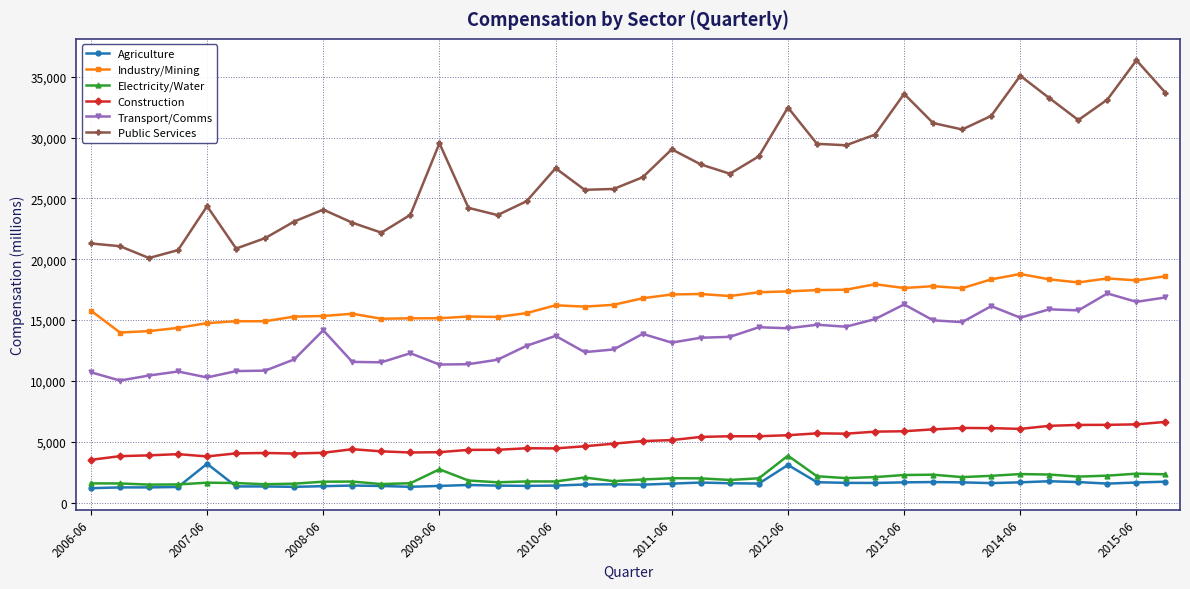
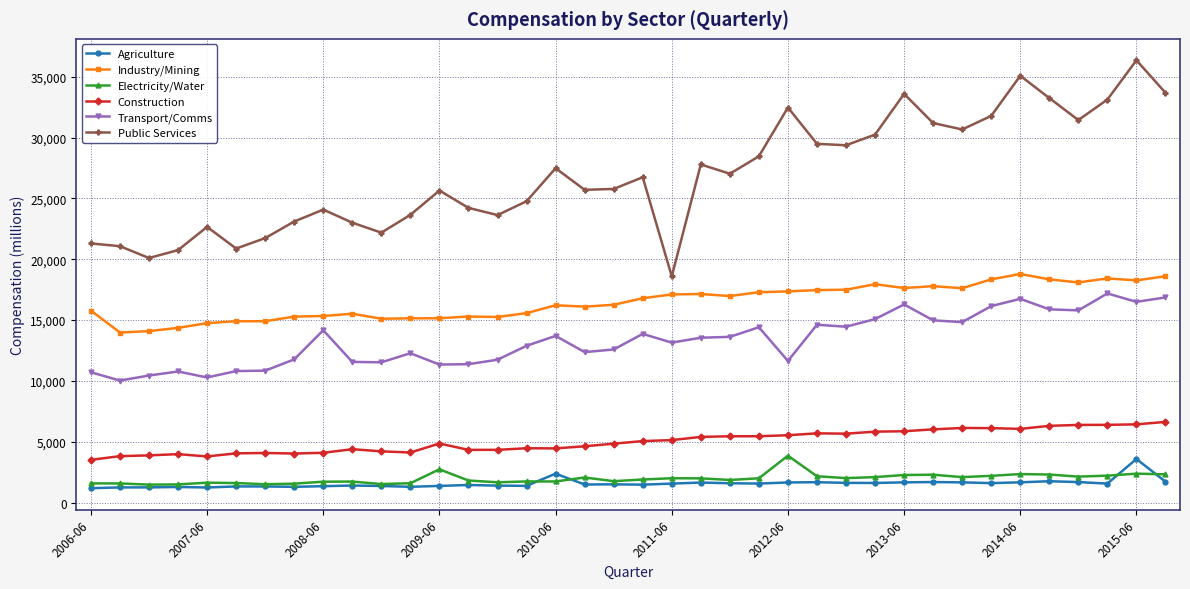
Agriculture, 2007-06: 3,200 -> 1,300
Public Services, 2007-06: 24,400 -> 22,700
Construction, 2009-06: 4,200 -> 4,900
Public Services, 2009-06: 29,500 -> 25,600
Agriculture, 2010-06: 1,400 -> 2,400
Public Services, 2011-06: 29,000 -> 18,600
Agriculture, 2012-06: 3,100 -> 1,700
Transport/Comms, 2012-06: 14,300 -> 11,600
Transport/Comms, 2014-06: 15,200 -> 16,700
Agriculture, 2015-06: 1,700 -> 3,600
